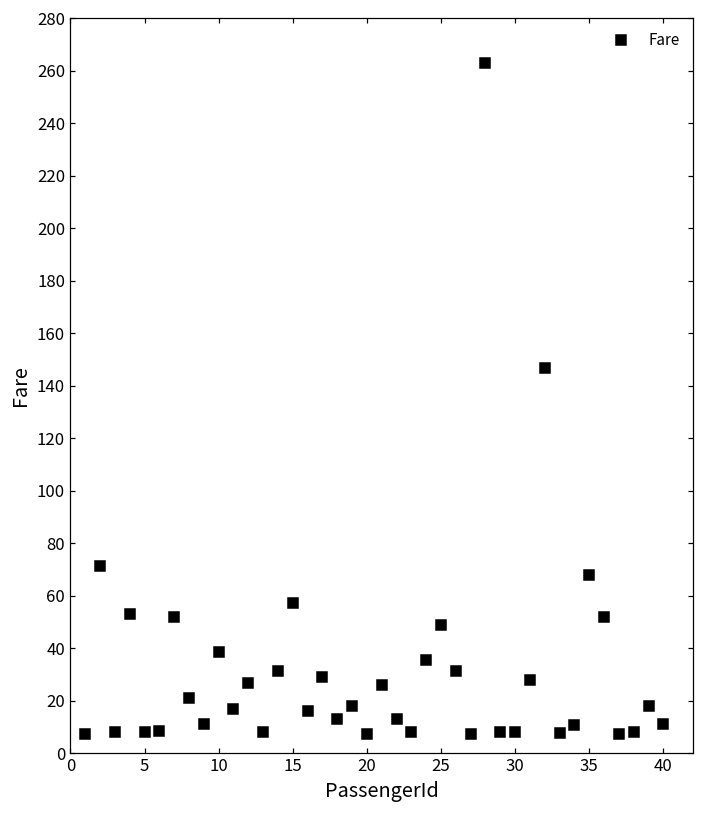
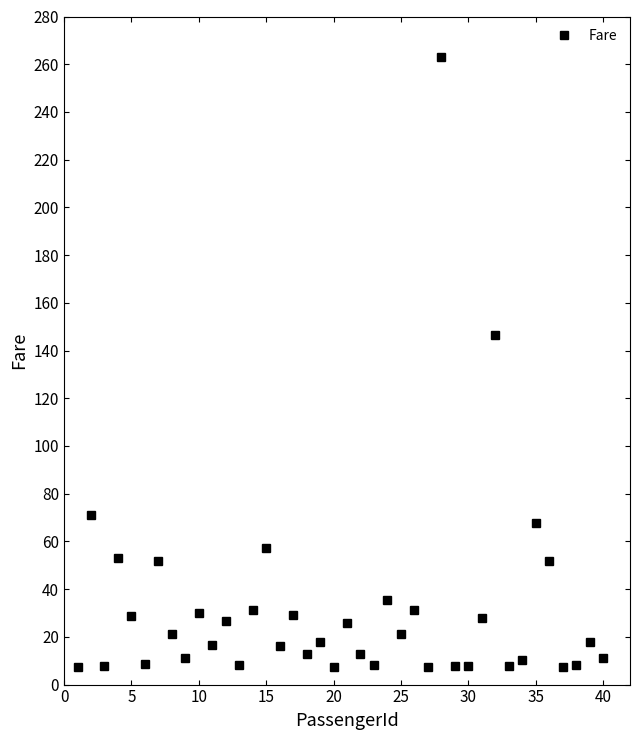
5: 8 -> 29
10: 38 -> 30
25: 49 -> 21
